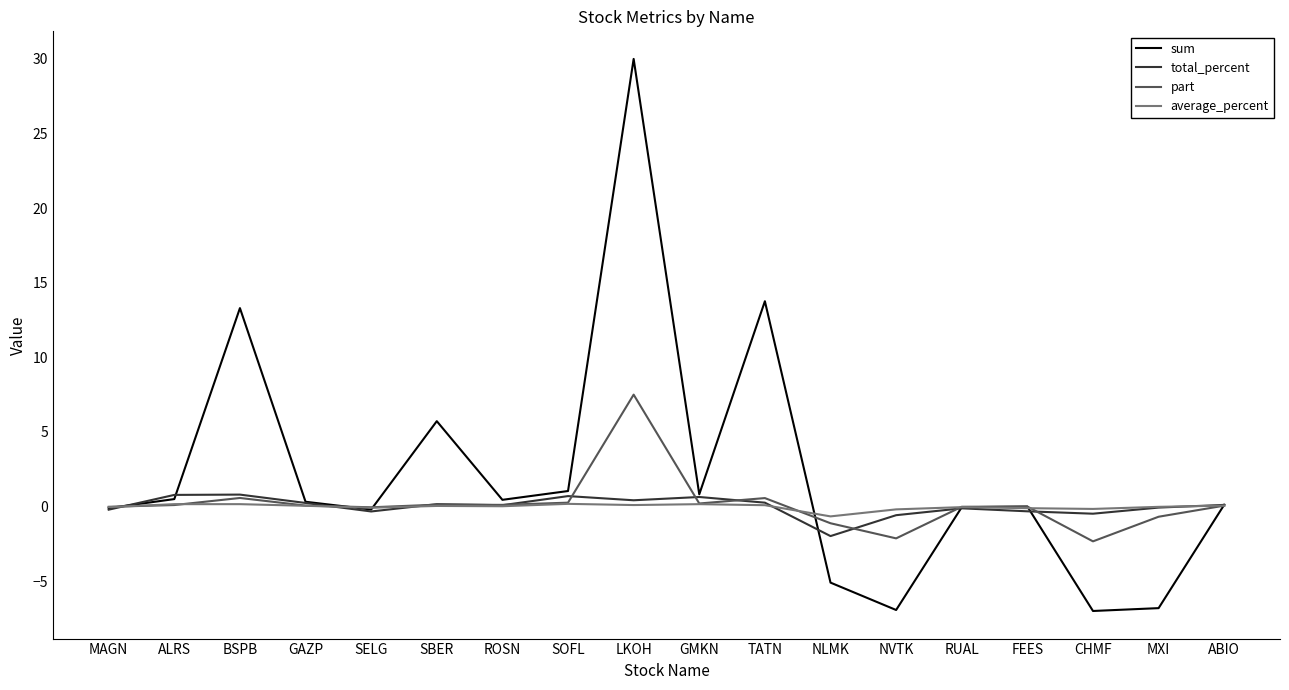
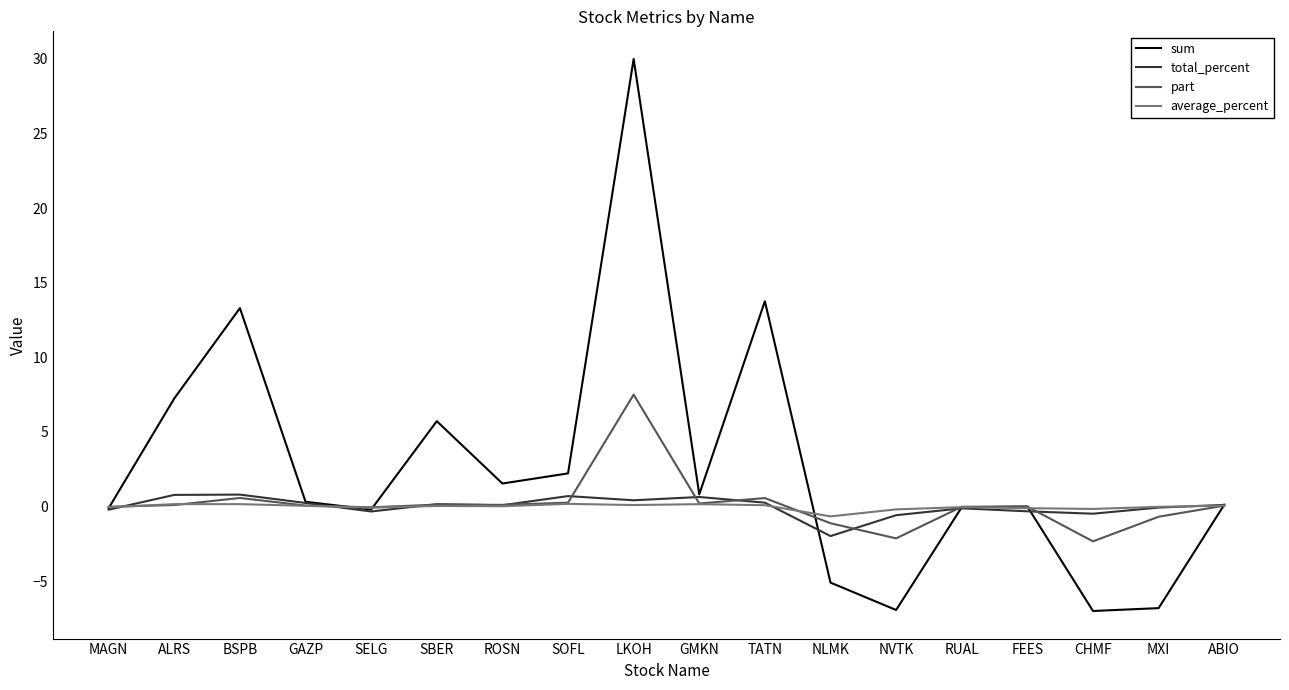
sum, ALRS: 0.5 -> 7.2
sum, ROSN: 0.5 -> 1.5
sum, SOFL: 1.0 -> 2.2
